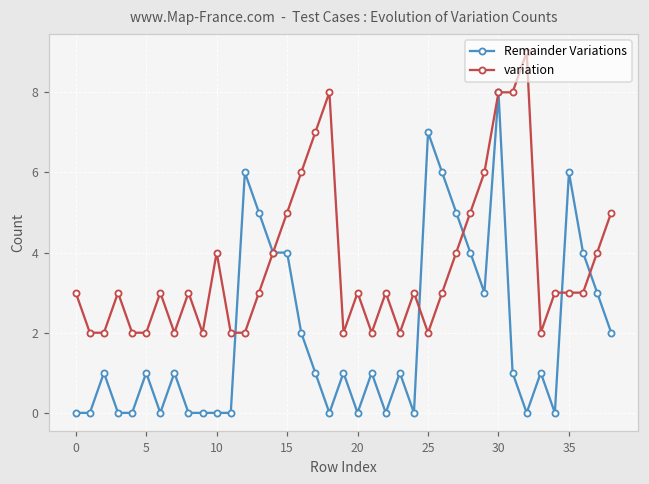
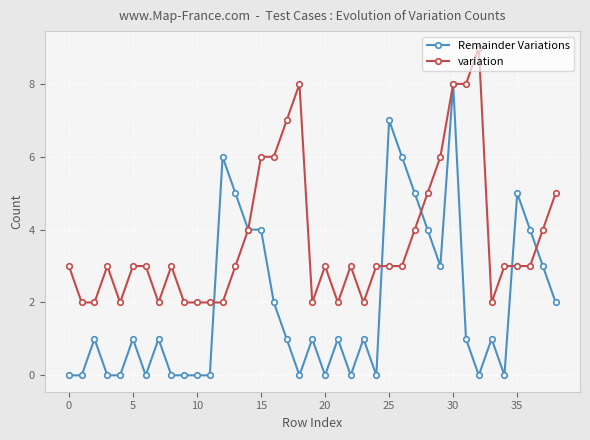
variation, 5: 2 -> 3
variation, 10: 4 -> 2
variation, 15: 5 -> 6
variation, 25: 2 -> 3
Remainder Variations, 35: 6 -> 5
